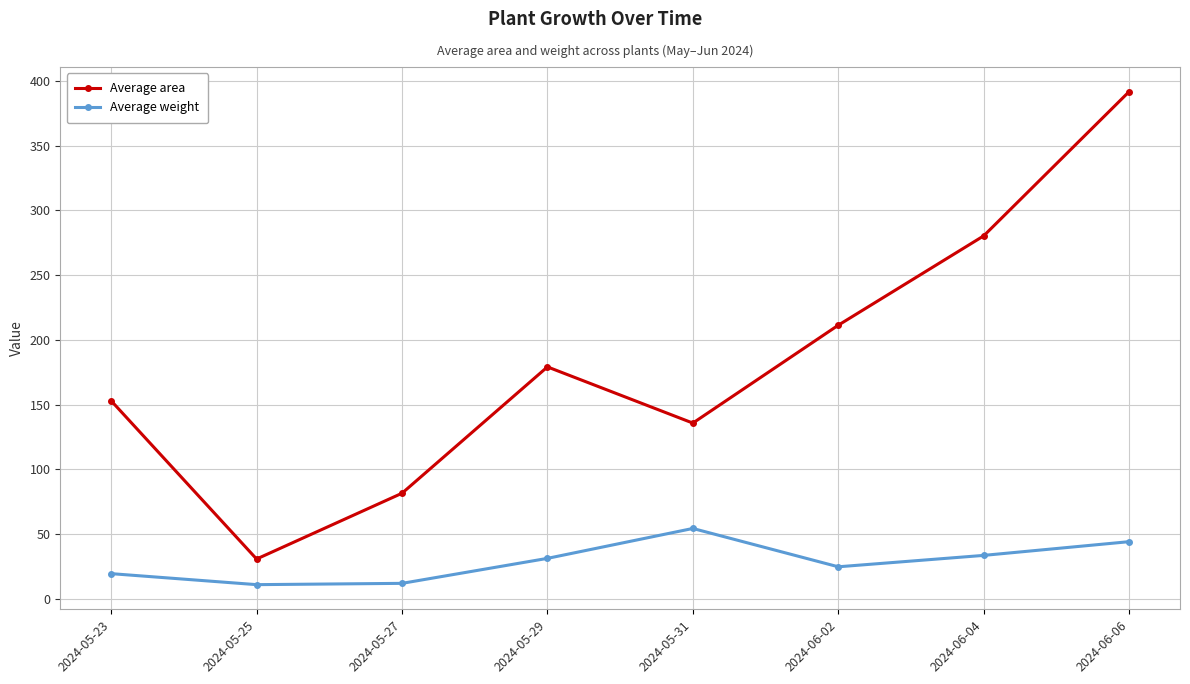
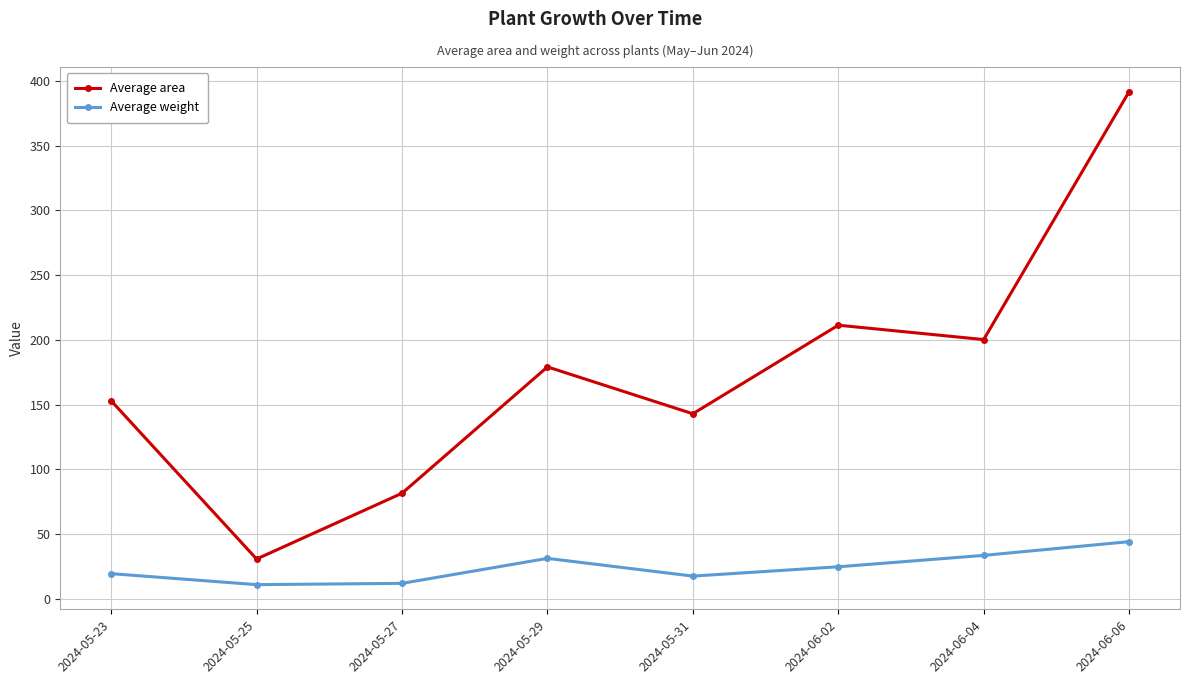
Average area, 2024-05-31: 136 -> 143
Average weight, 2024-05-31: 54 -> 18
Average area, 2024-06-04: 280 -> 200
